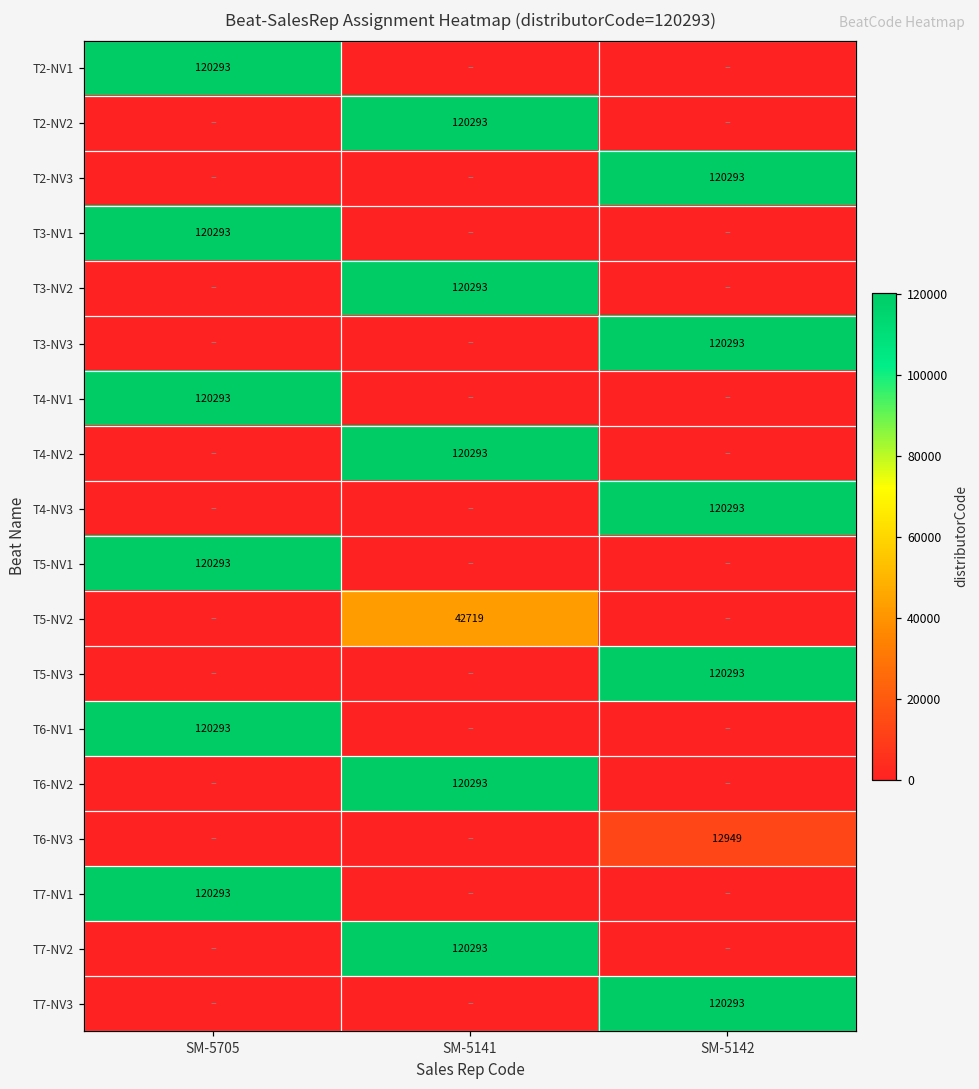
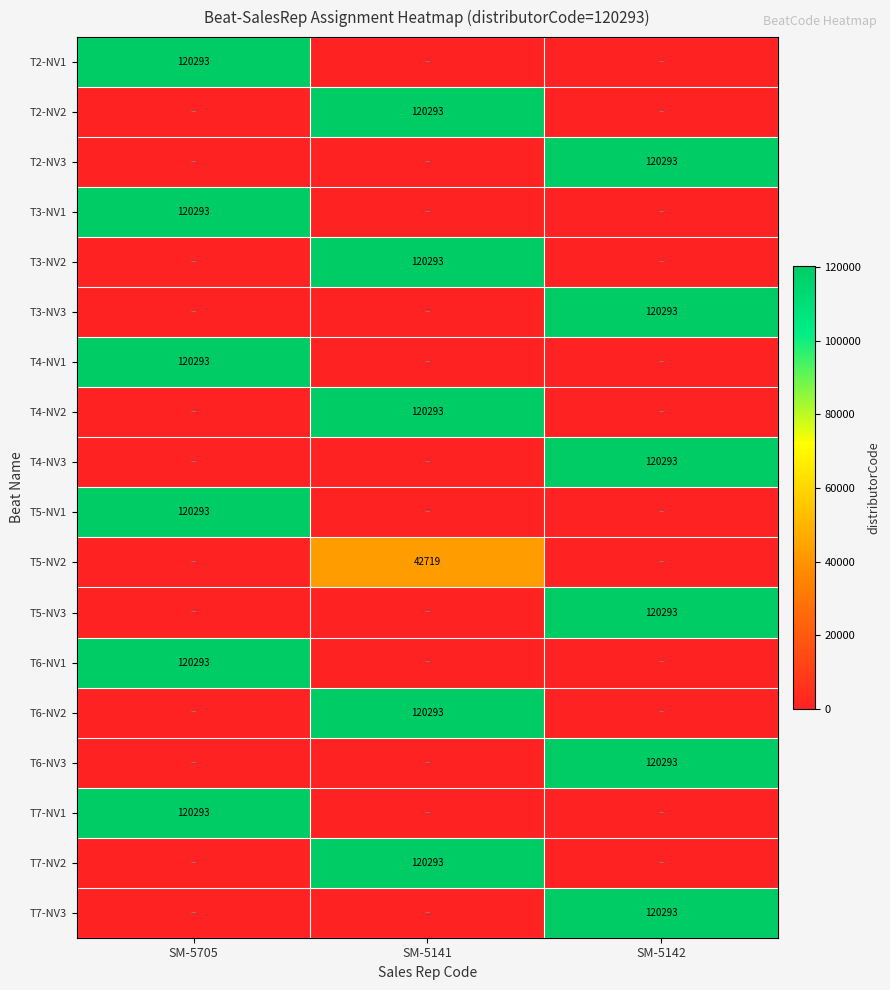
T6-NV3, SM-5142: 12949 -> 120293
